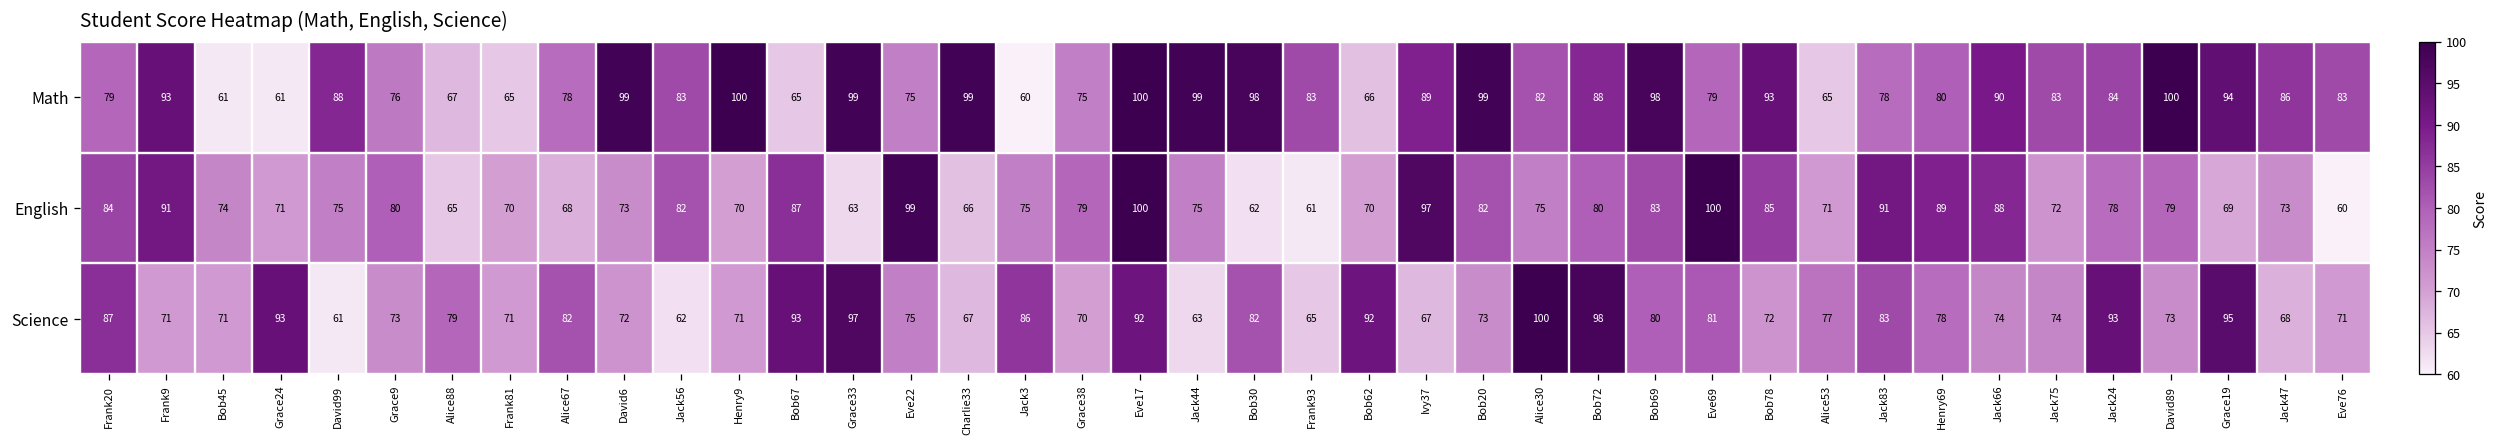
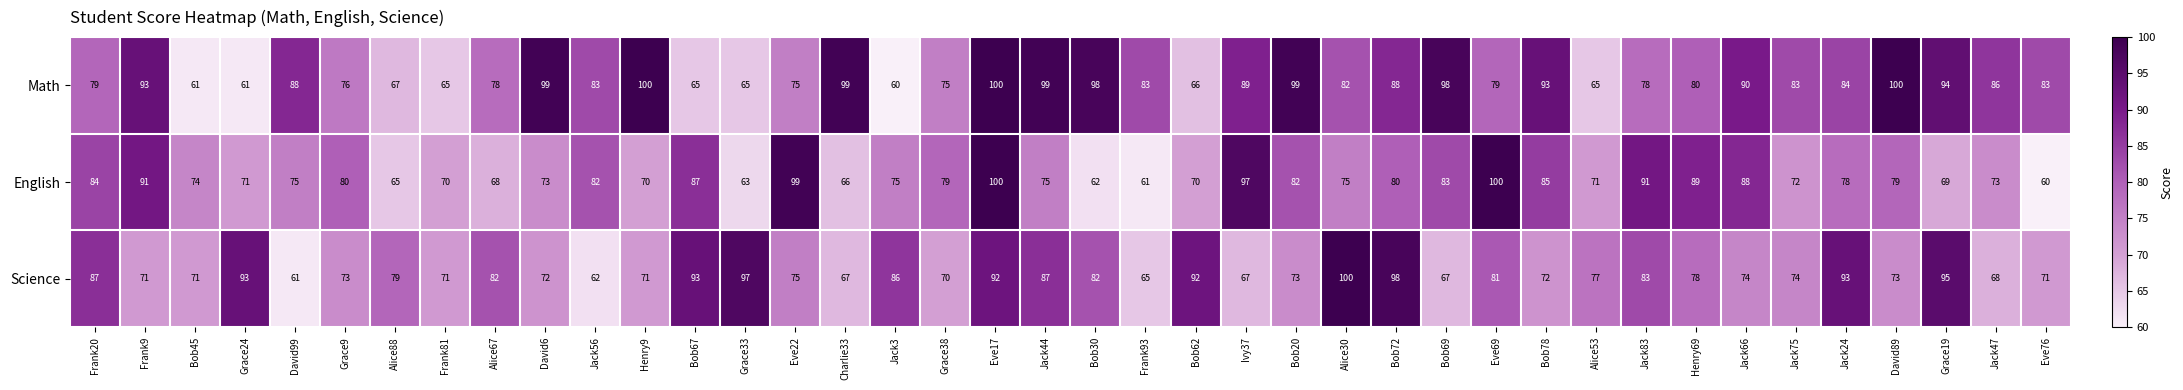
Math, Grace33: 99 -> 65
Science, Jack44: 63 -> 87
Science, Bob69: 80 -> 67
